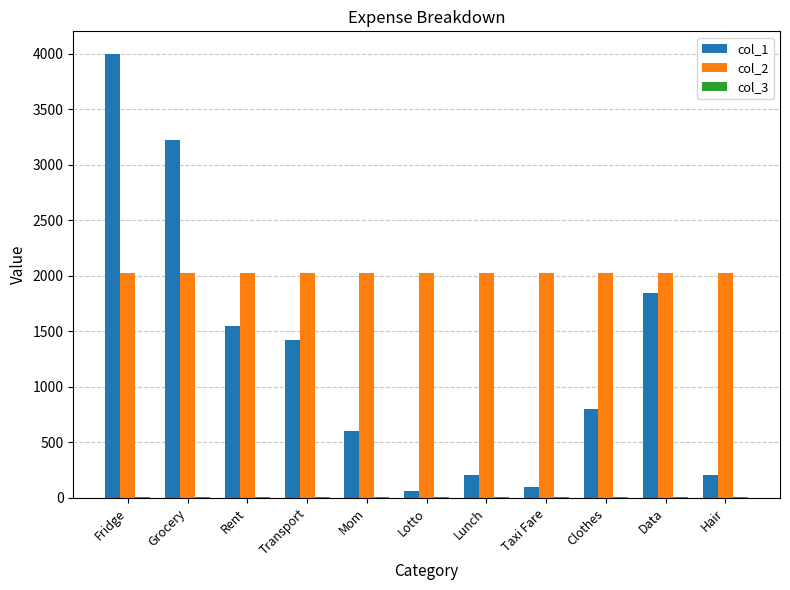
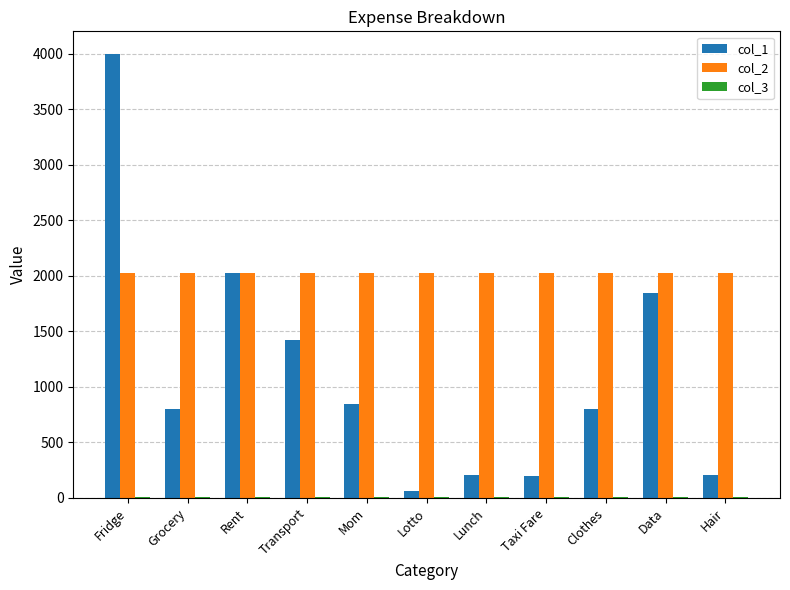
col_1, Grocery: 3220 -> 800
col_1, Rent: 1550 -> 2030
col_1, Mom: 600 -> 850
col_1, Taxi Fare: 100 -> 200
